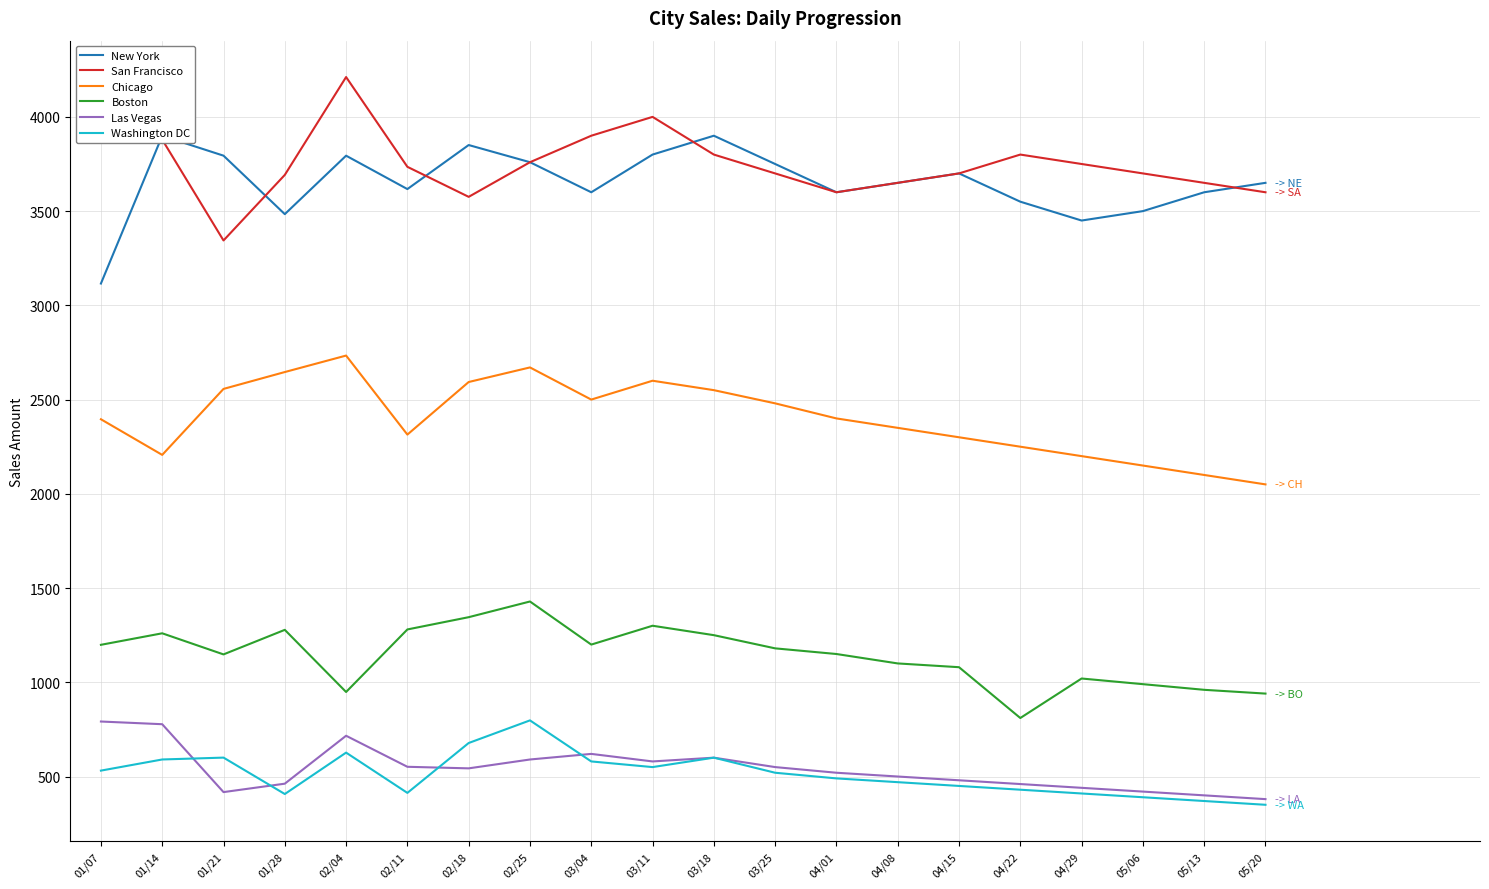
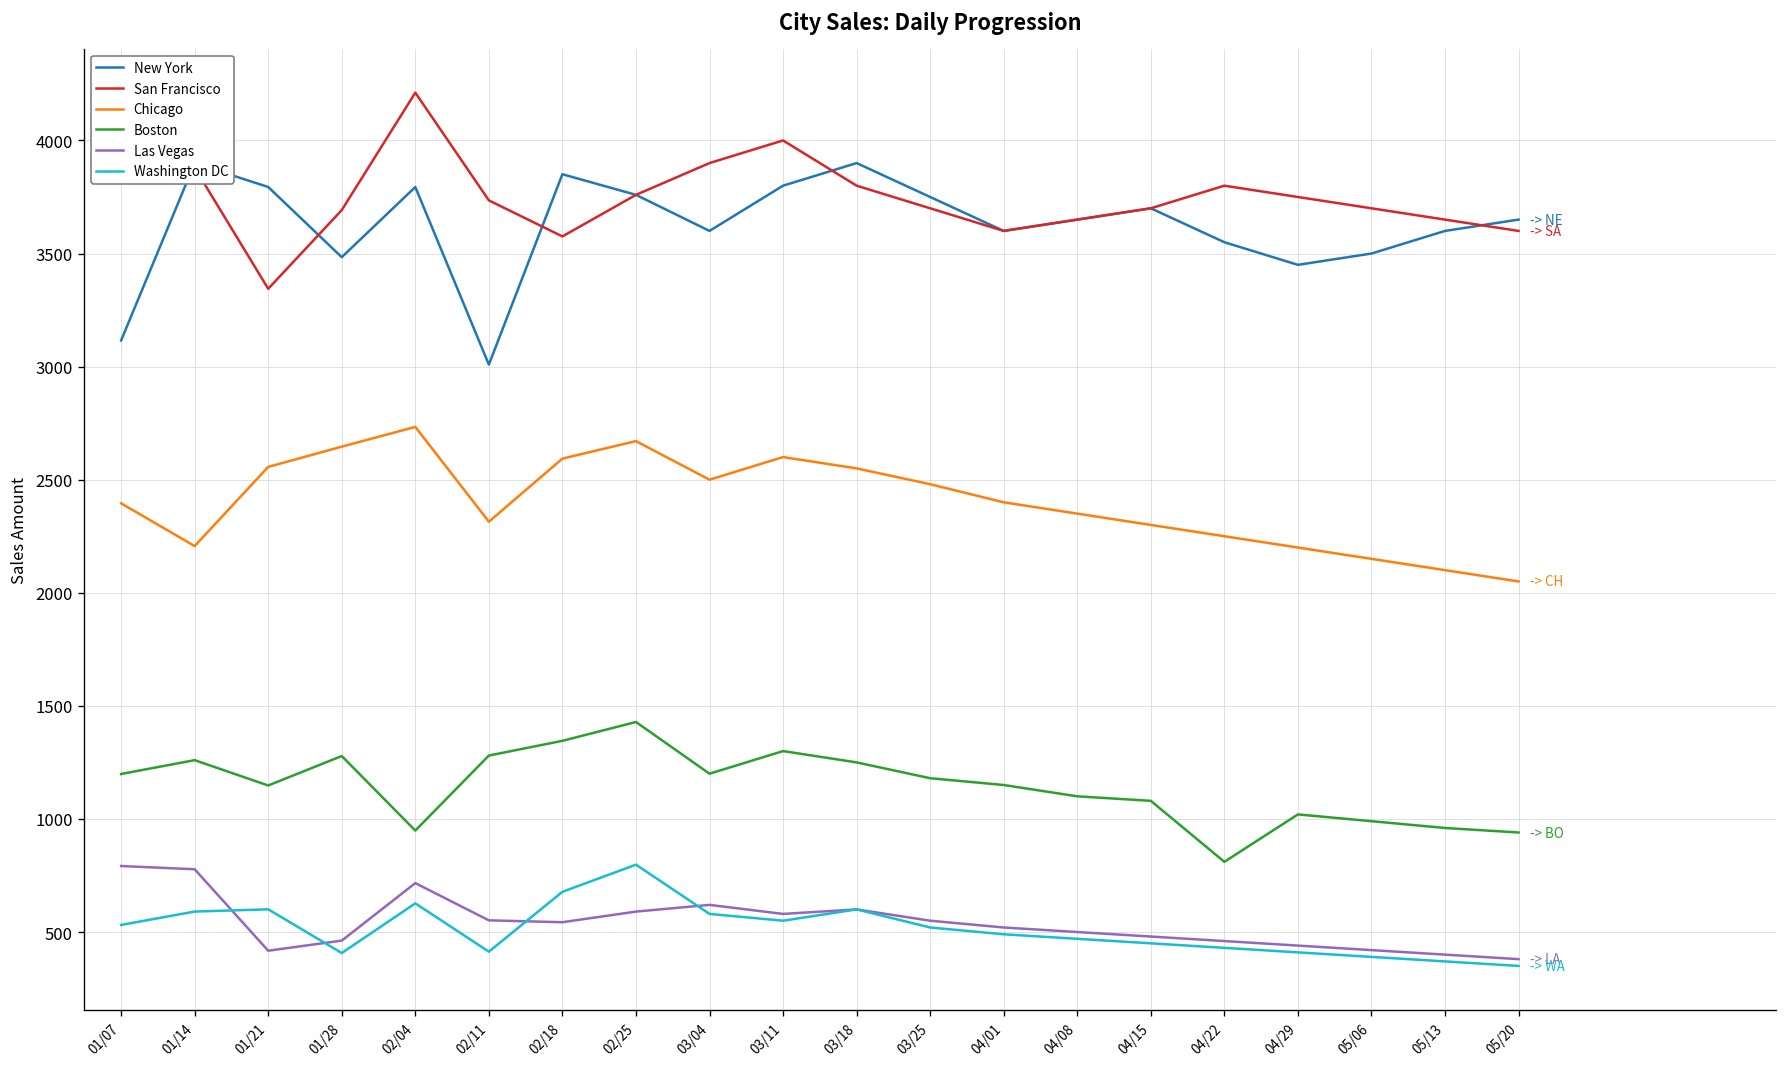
New York, 02/11: 3620 -> 3010
